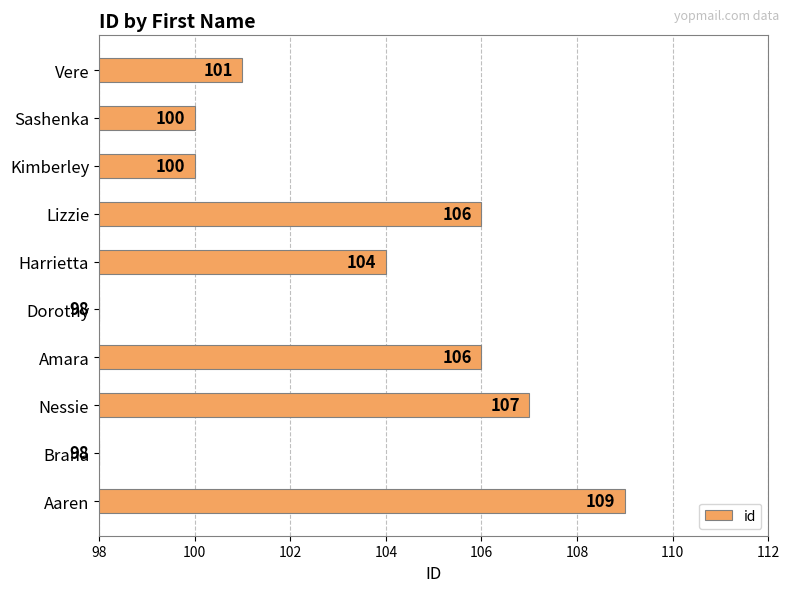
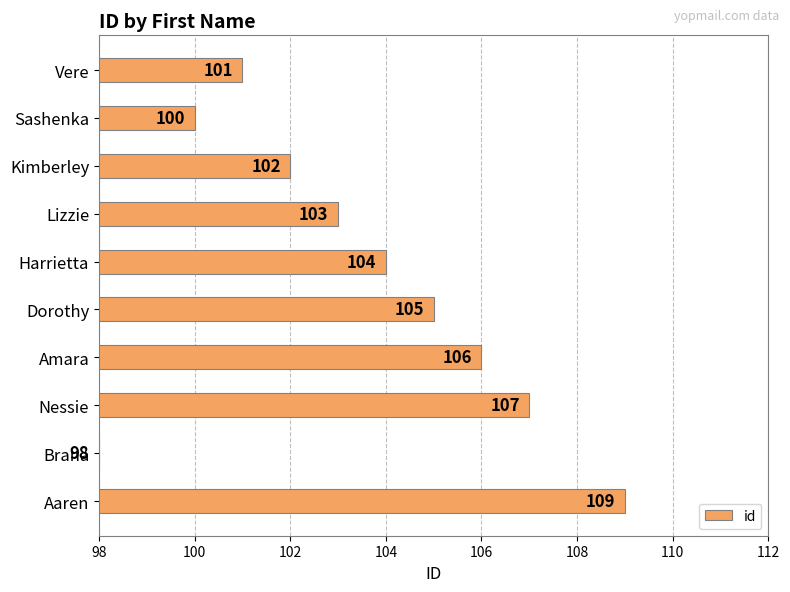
Kimberley: 100 -> 102
Lizzie: 106 -> 103
Dorothy: 98 -> 105
